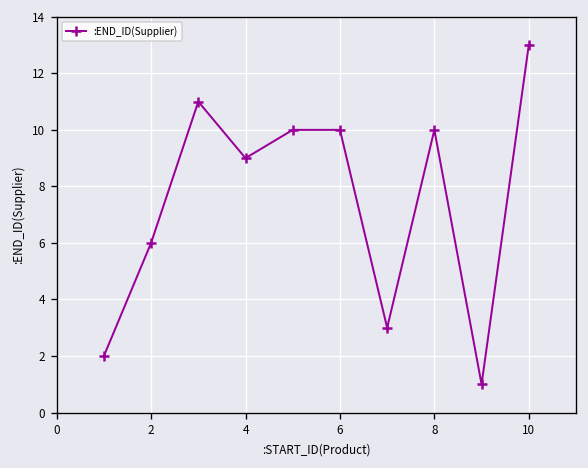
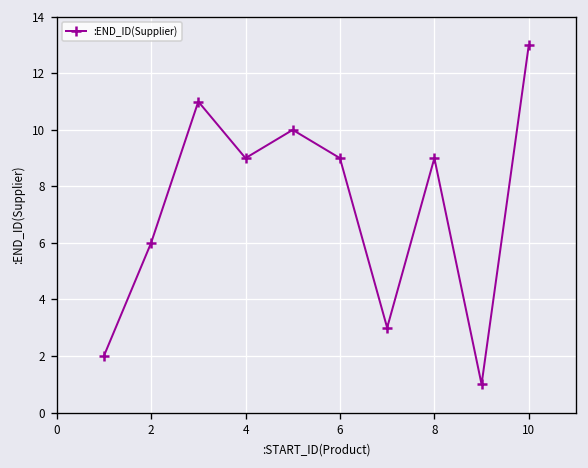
6: 10 -> 9
8: 10 -> 9
